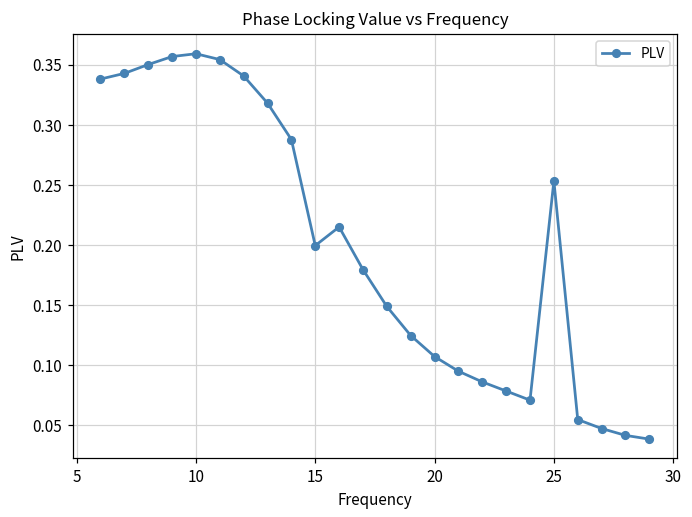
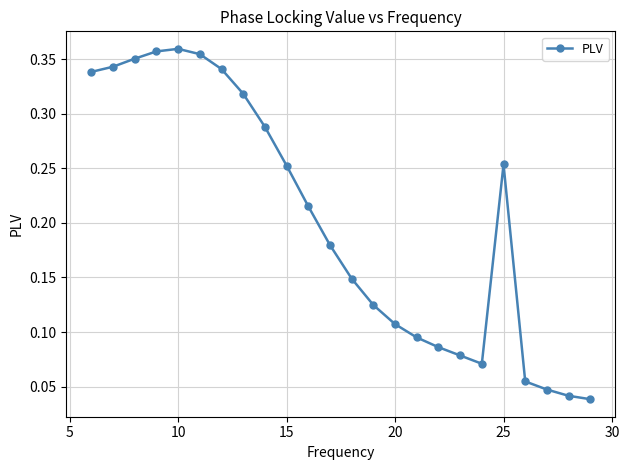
15: 0.200 -> 0.252
